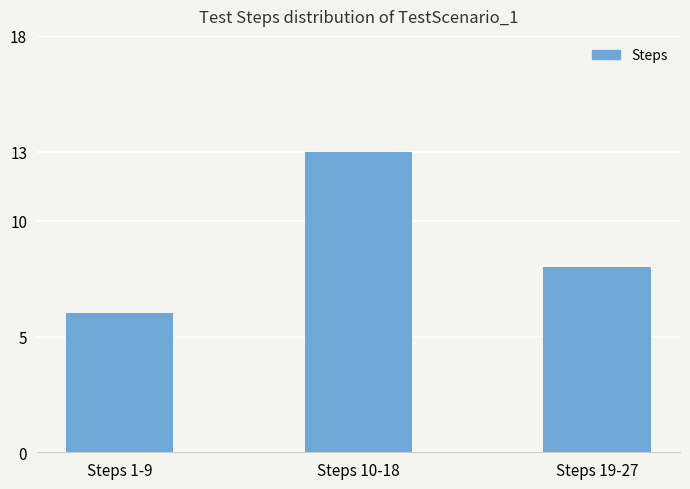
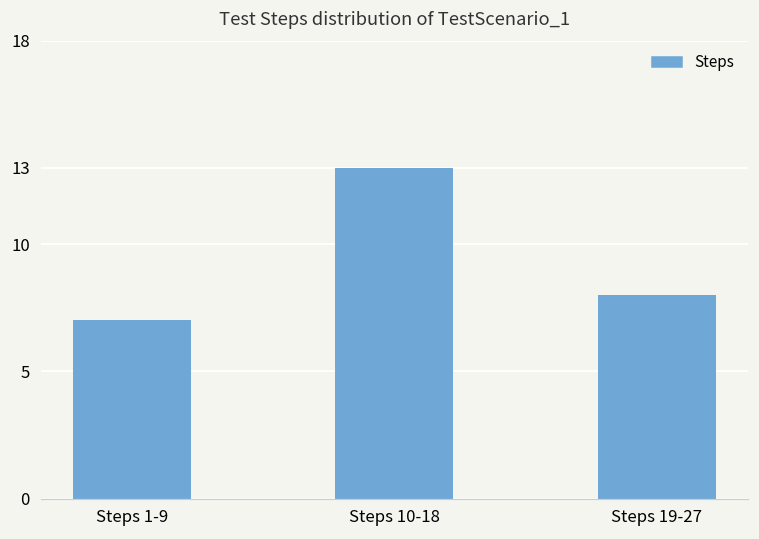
Steps 1-9: 6 -> 7
